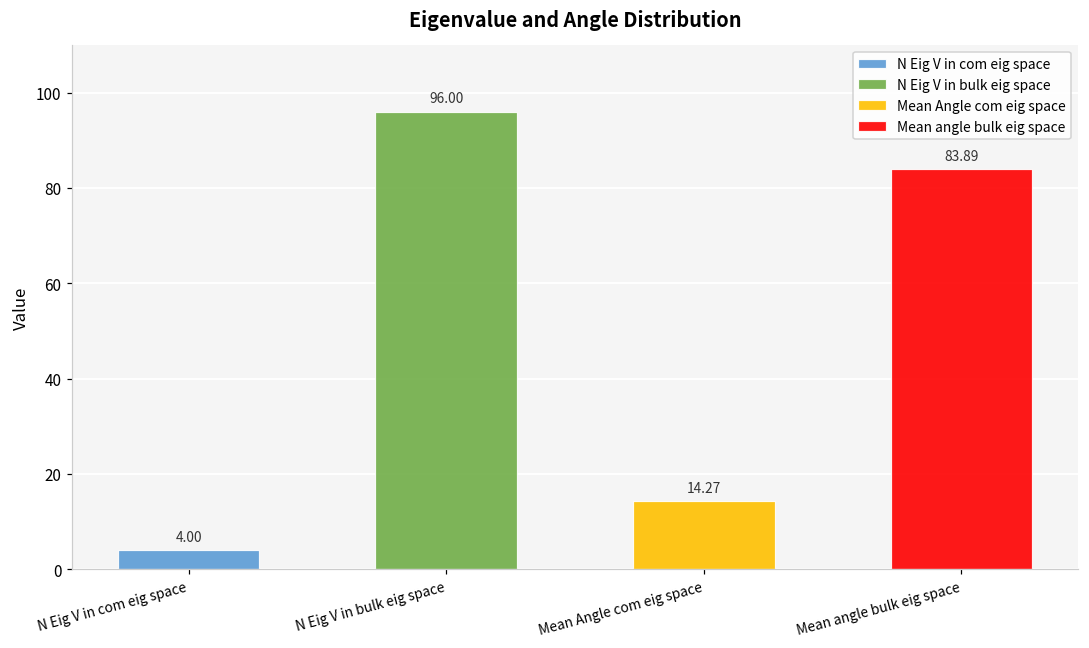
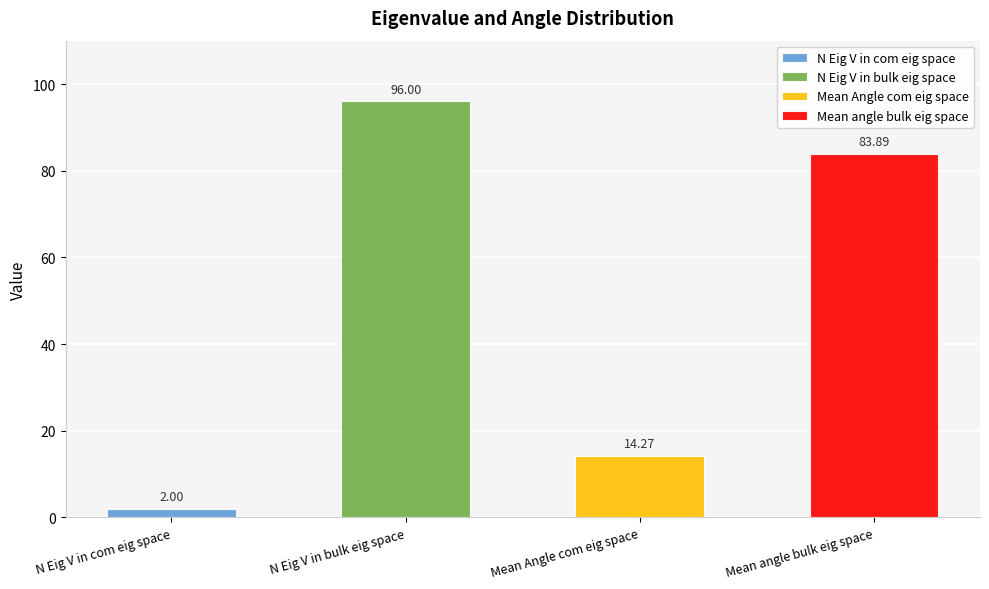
N Eig V in com eig space: 4.00 -> 2.00
